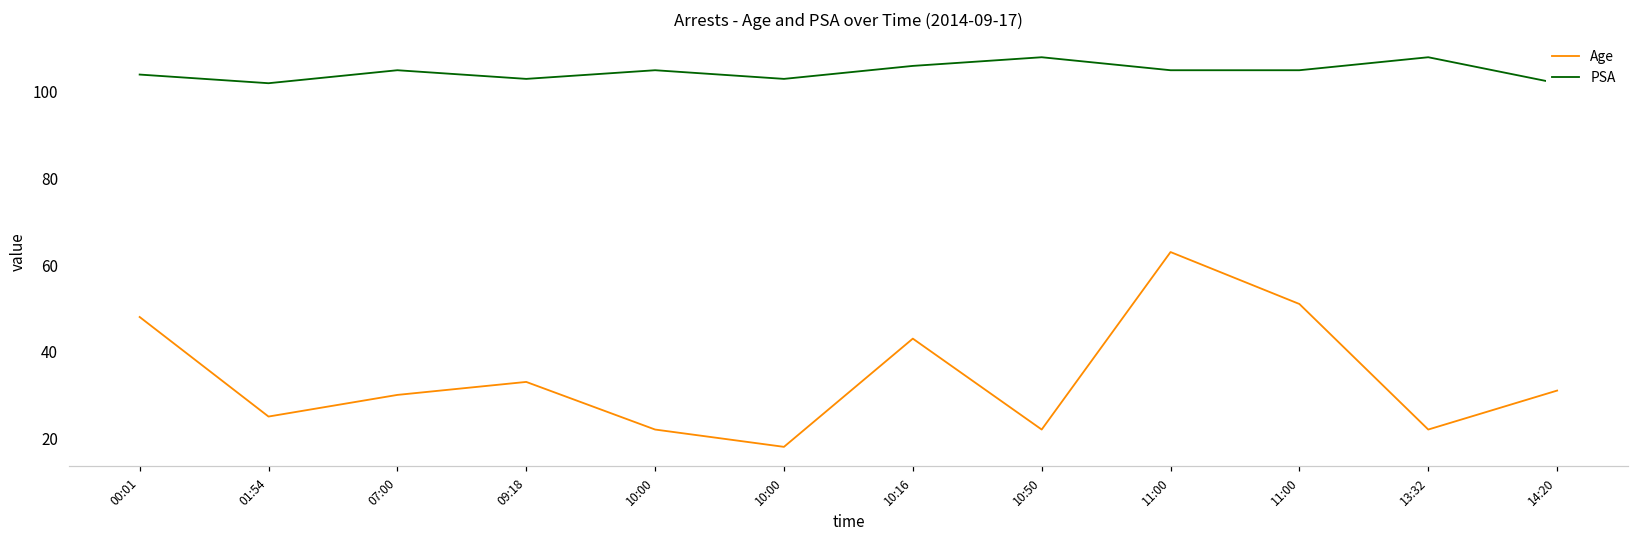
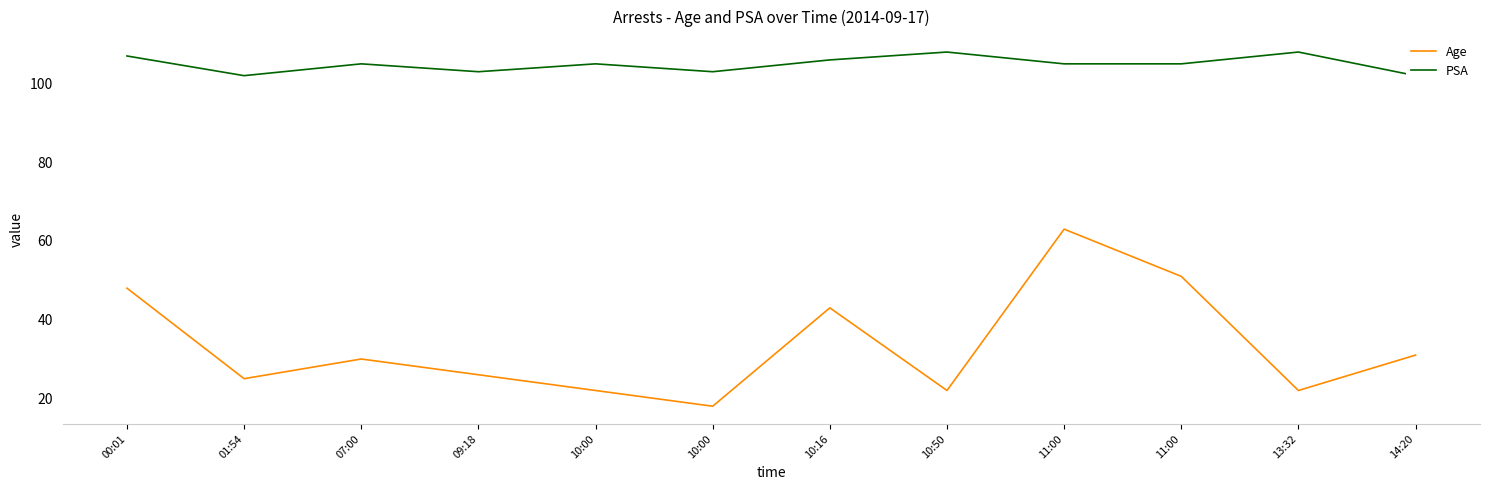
PSA, 00:01: 104 -> 107
Age, 09:18: 33 -> 26
